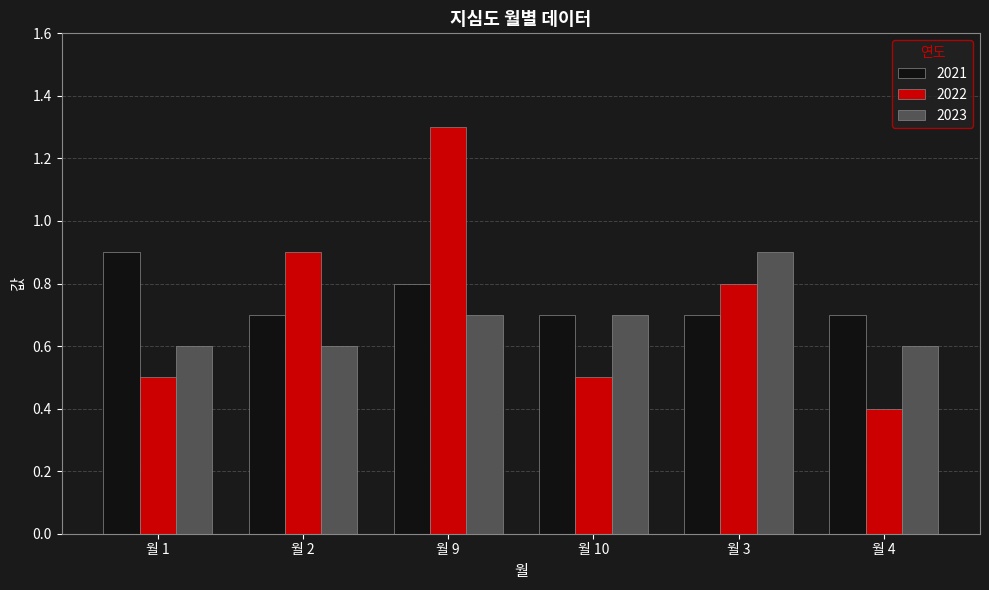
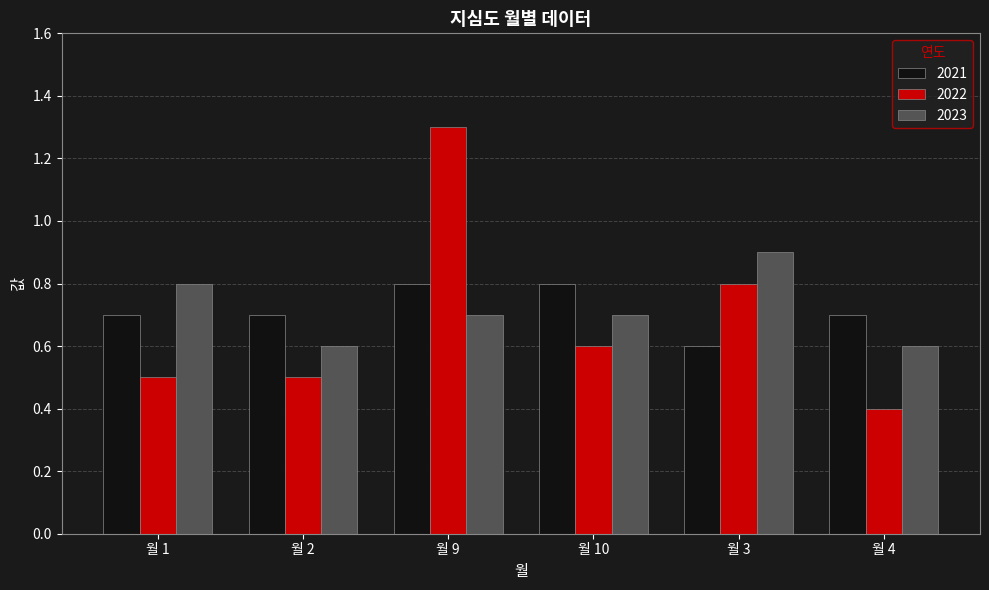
2021, 월 1: 0.9 -> 0.7
2023, 월 1: 0.6 -> 0.8
2022, 월 2: 0.9 -> 0.5
2021, 월 10: 0.7 -> 0.8
2022, 월 10: 0.5 -> 0.6
2021, 월 3: 0.7 -> 0.6
